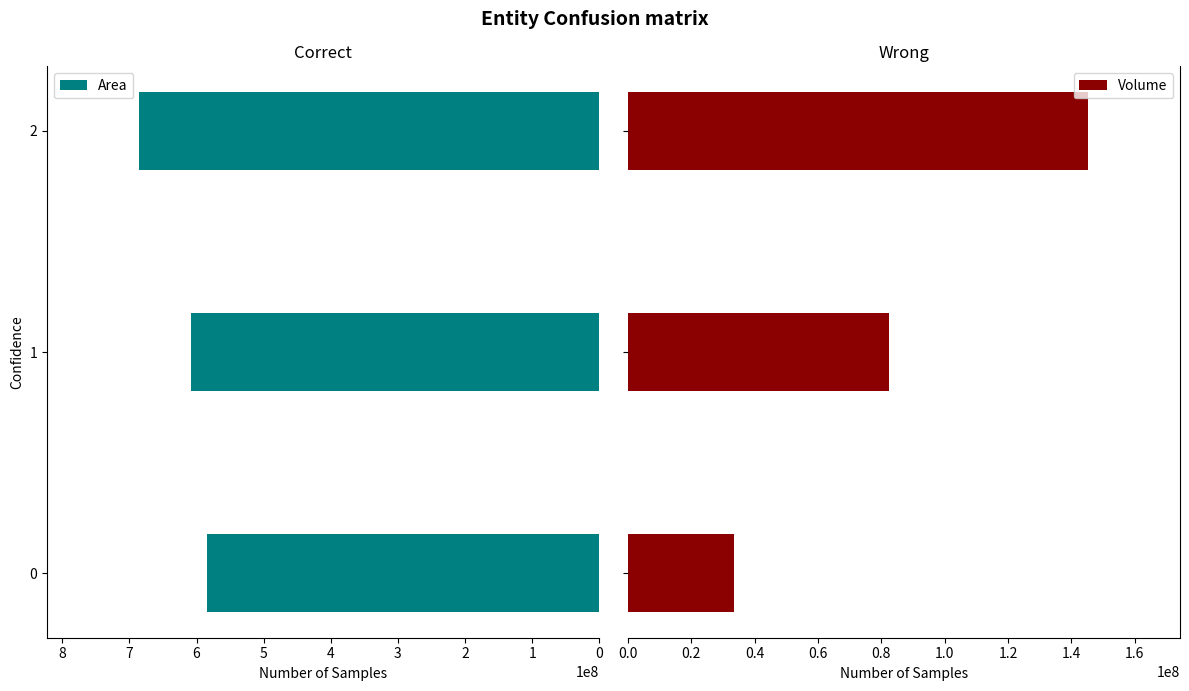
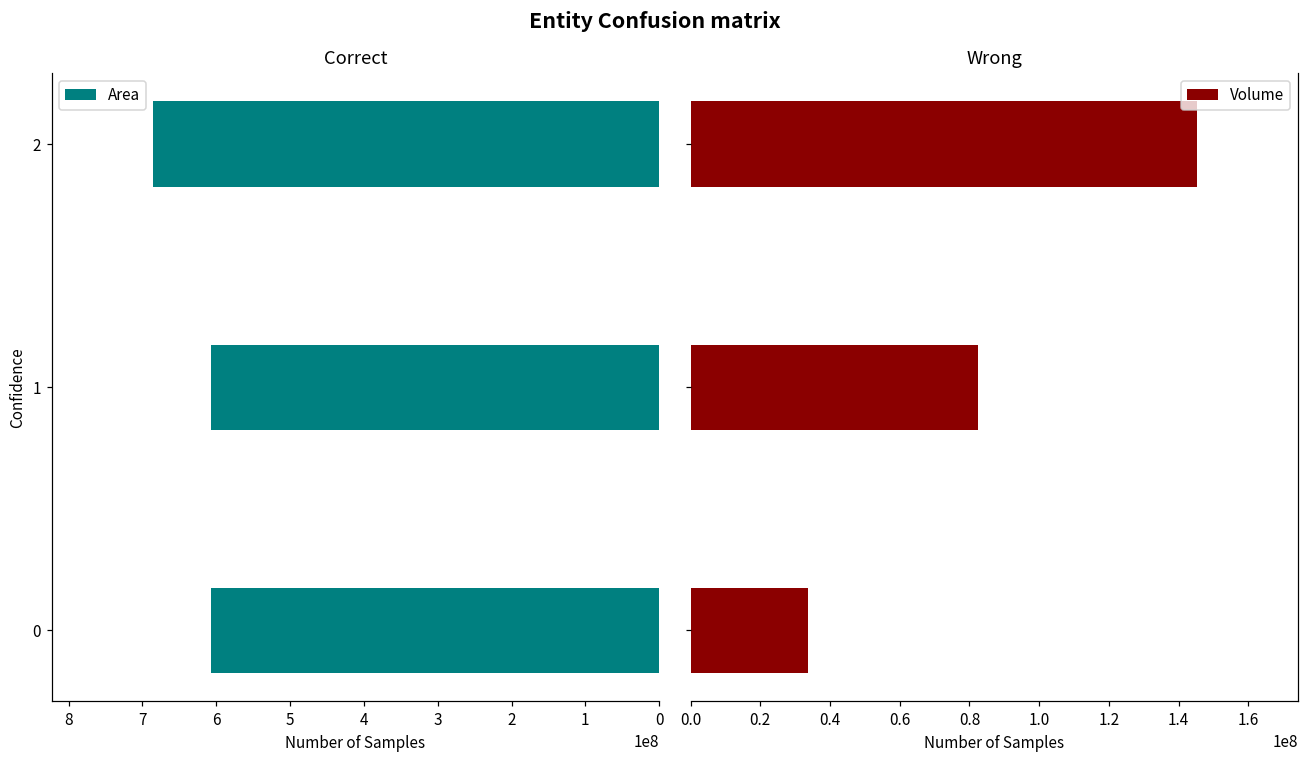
Correct, 0: 580000000 -> 610000000
